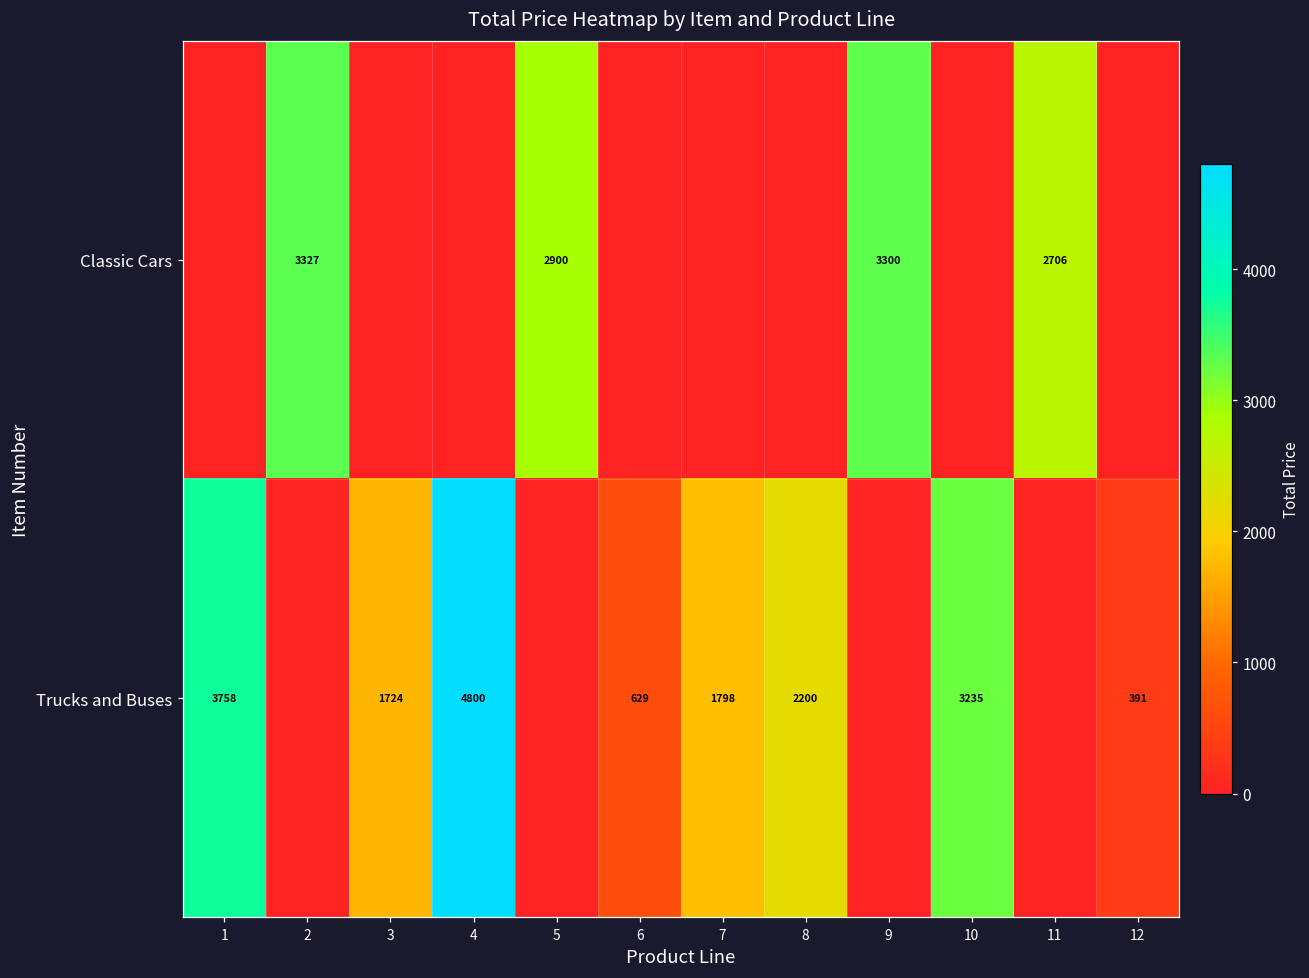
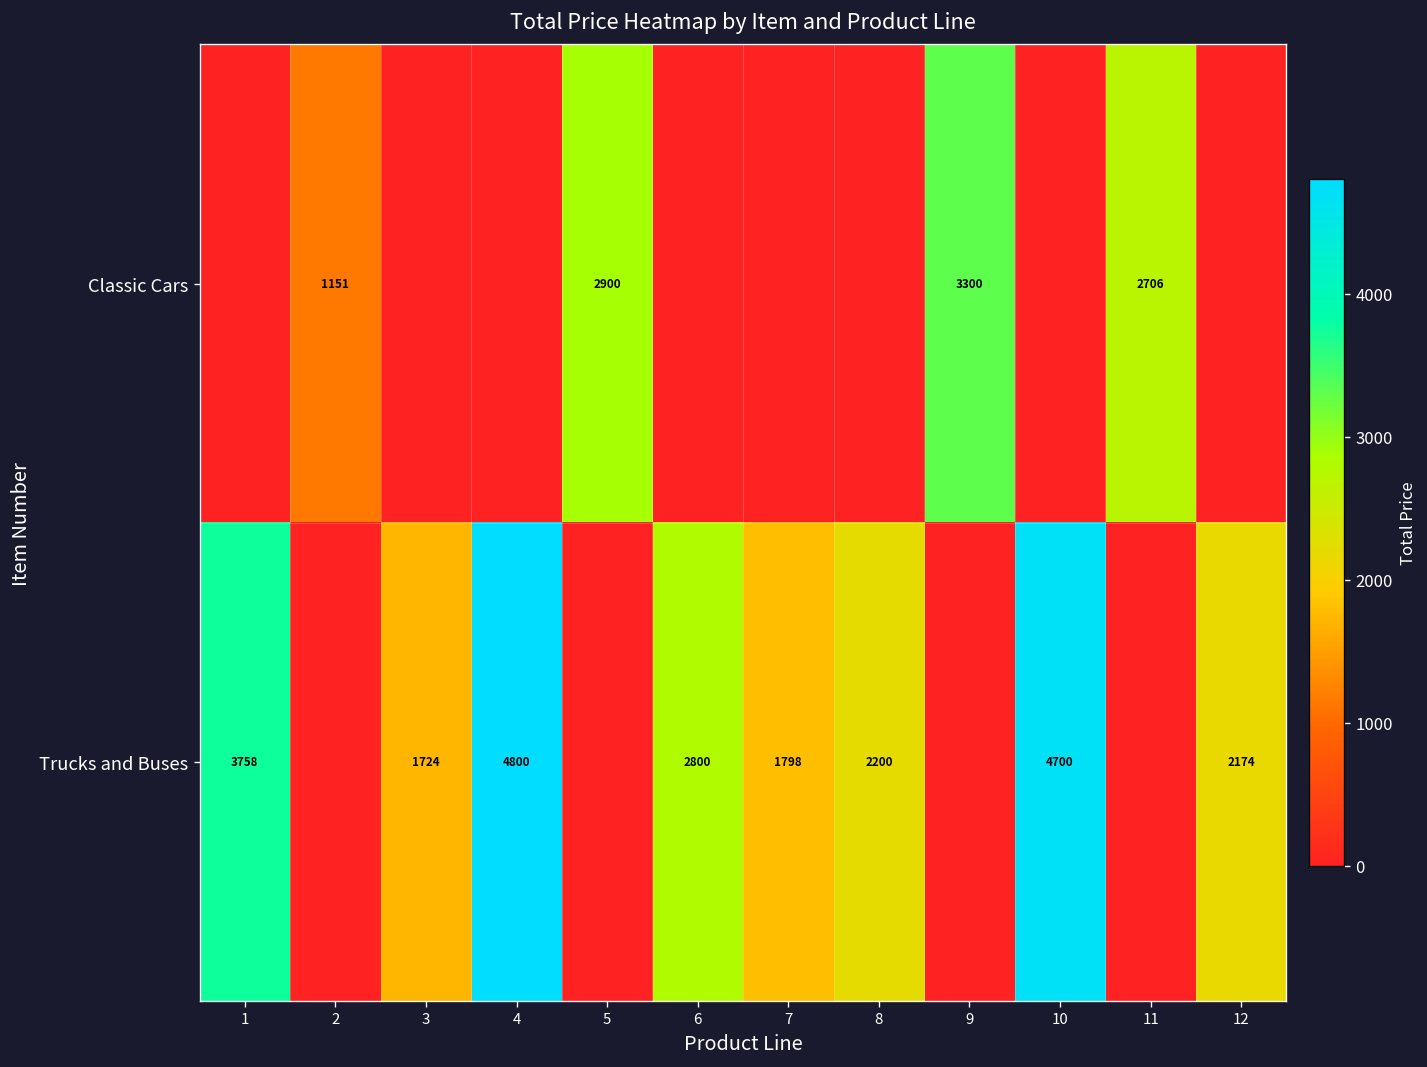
Classic Cars, 2: 3327 -> 1151
Trucks and Buses, 6: 629 -> 2800
Trucks and Buses, 10: 3235 -> 4700
Trucks and Buses, 12: 391 -> 2174
